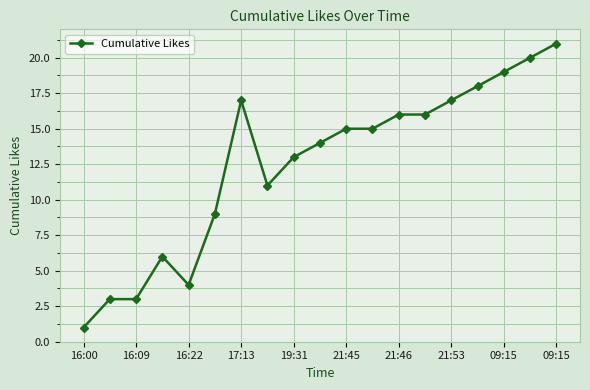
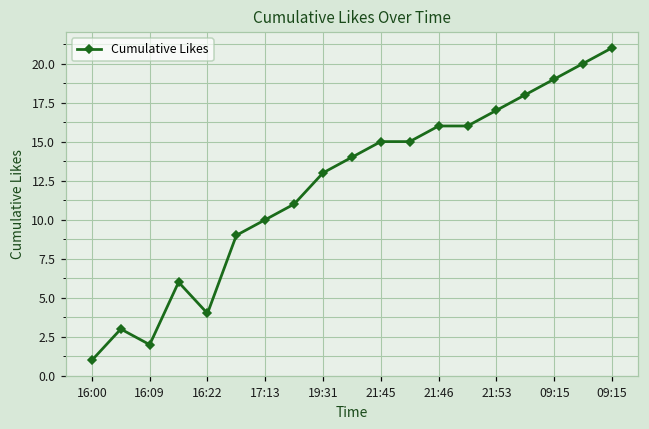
16:09: 3 -> 2
17:13: 17 -> 10
